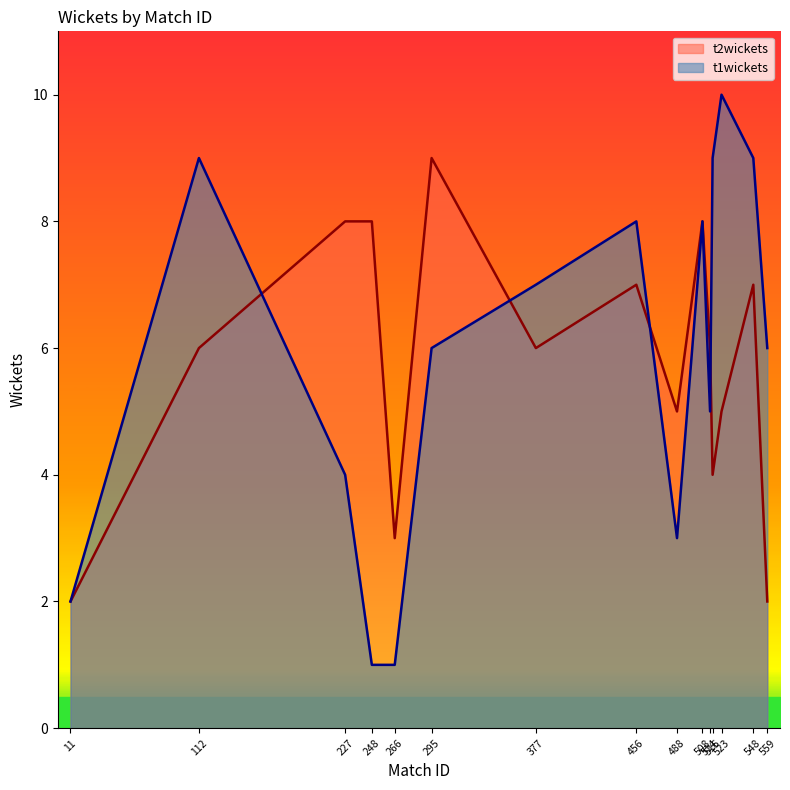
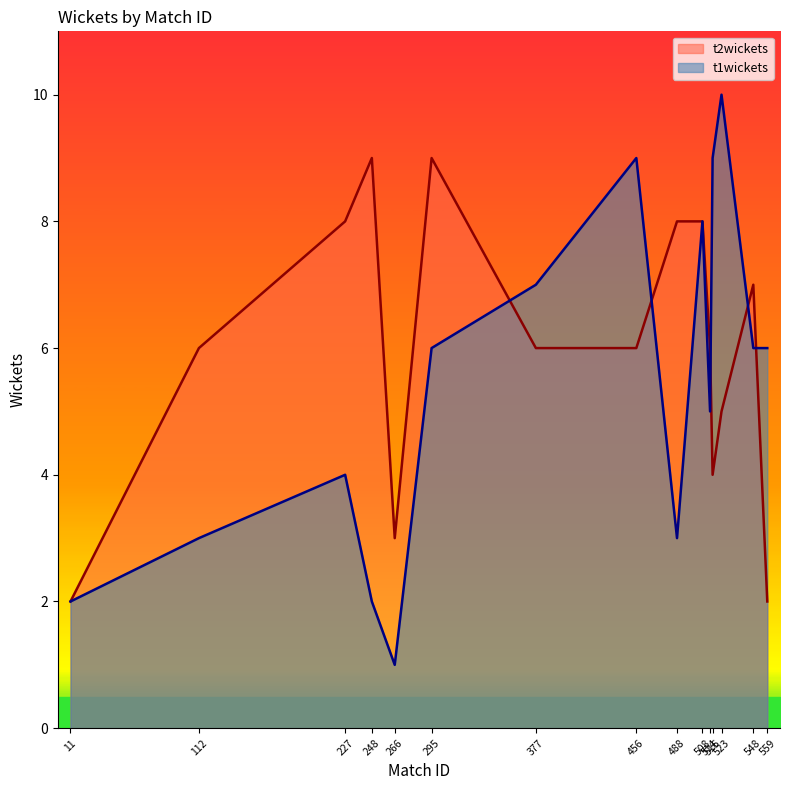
t1wickets, 112: 9 -> 3
t2wickets, 248: 8 -> 9
t1wickets, 248: 1 -> 2
t2wickets, 456: 7 -> 6
t1wickets, 456: 8 -> 9
t2wickets, 488: 5 -> 8
t1wickets, 548: 9 -> 6
